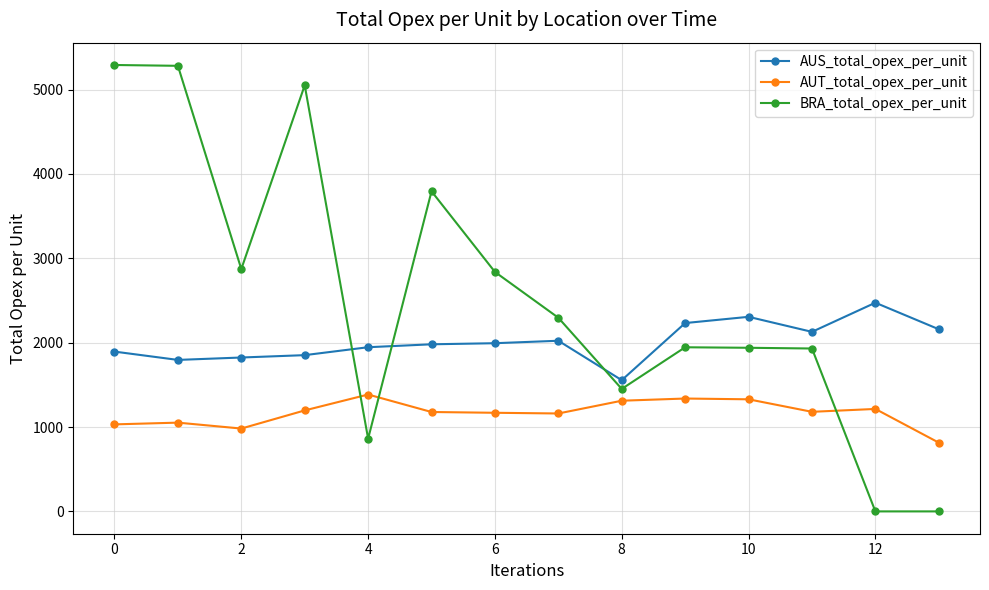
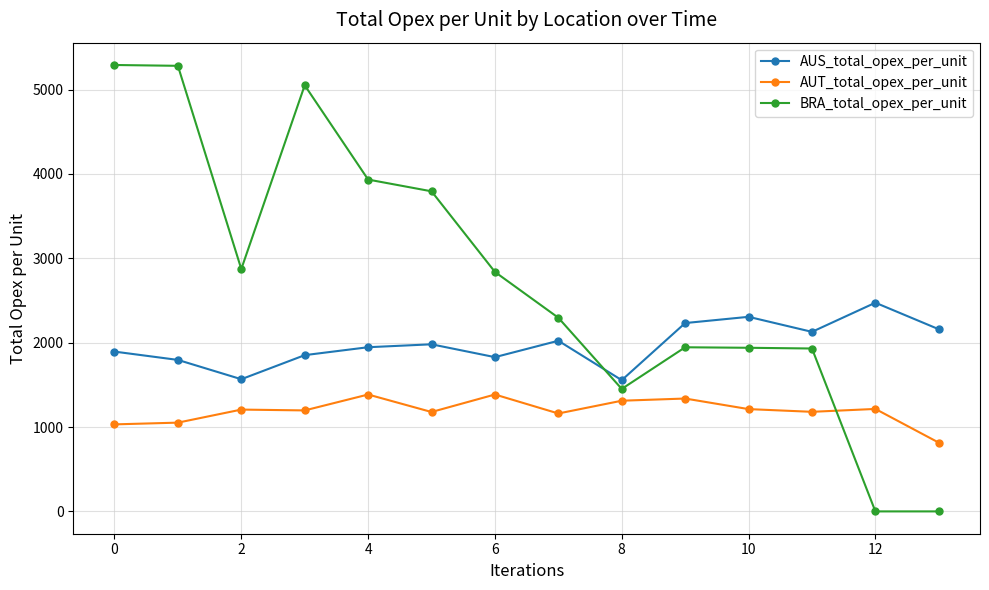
AUS_total_opex_per_unit, 2: 1800 -> 1600
AUT_total_opex_per_unit, 2: 1000 -> 1200
BRA_total_opex_per_unit, 4: 900 -> 3900
AUS_total_opex_per_unit, 6: 2000 -> 1800
AUT_total_opex_per_unit, 6: 1200 -> 1400
AUT_total_opex_per_unit, 10: 1300 -> 1200
